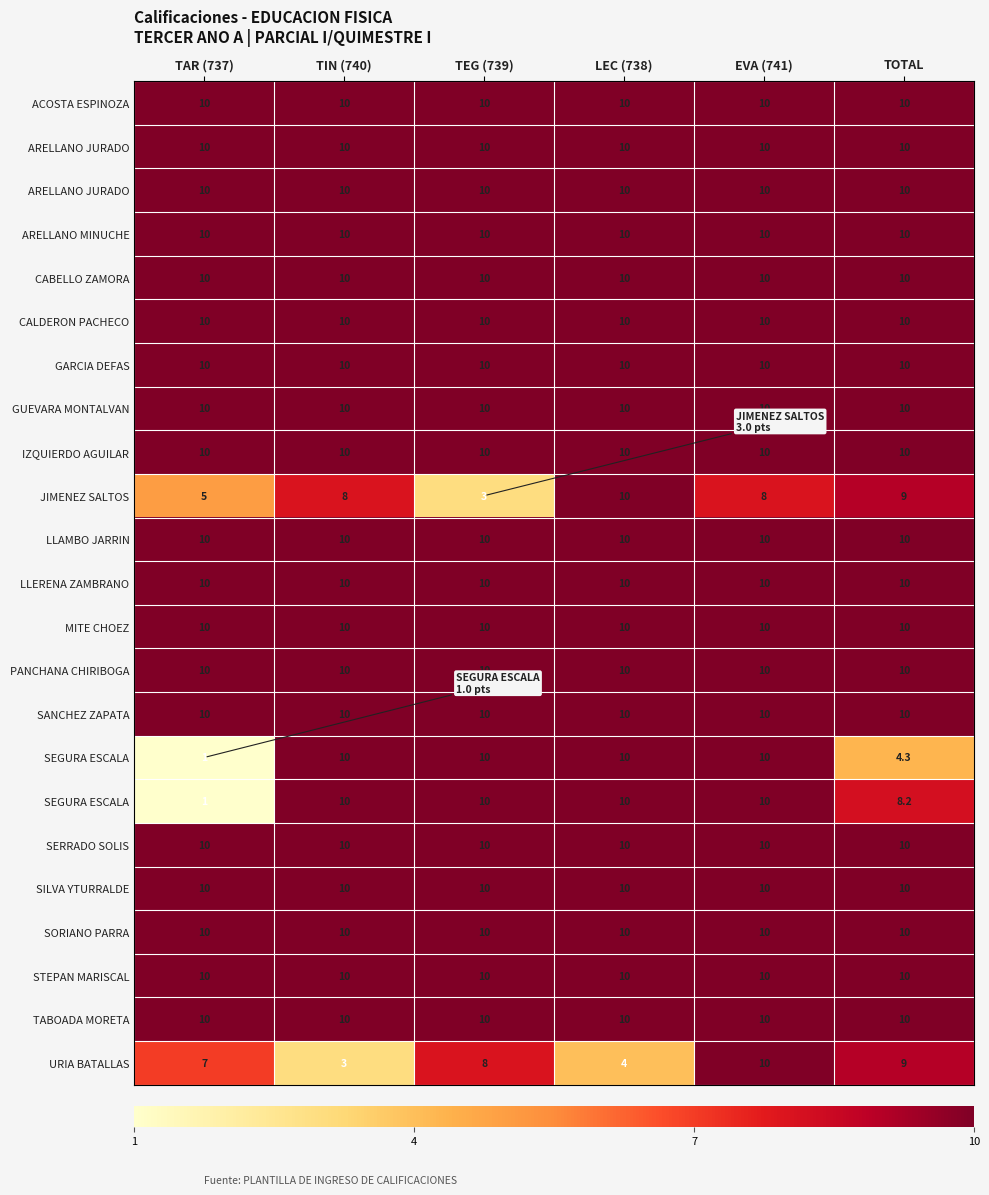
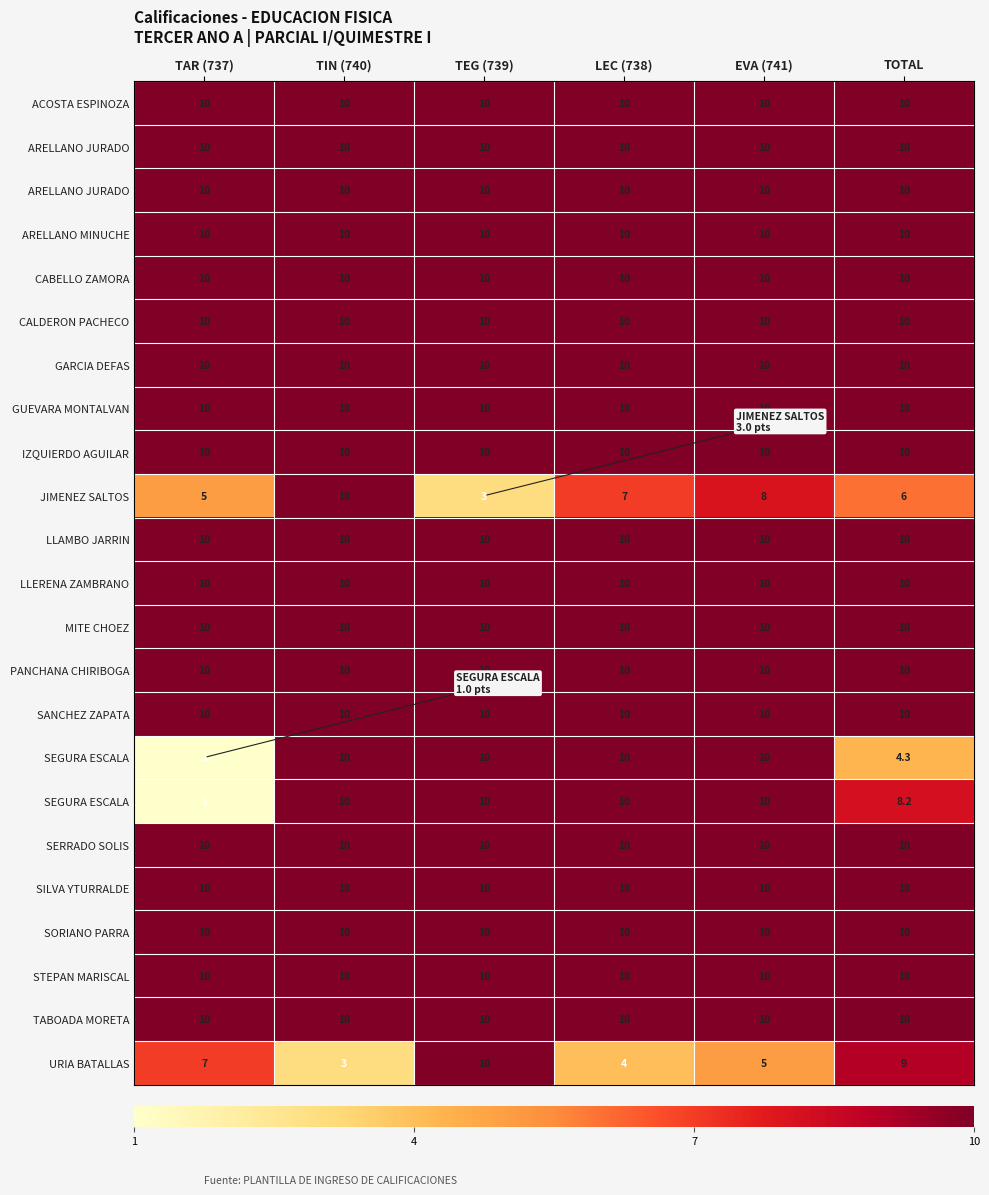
JIMENEZ SALTOS, TIN (740): 8 -> 10
JIMENEZ SALTOS, LEC (738): 10 -> 7
JIMENEZ SALTOS, TOTAL: 9 -> 6
URIA BATALLAS, TEG (739): 8 -> 10
URIA BATALLAS, EVA (741): 10 -> 5
